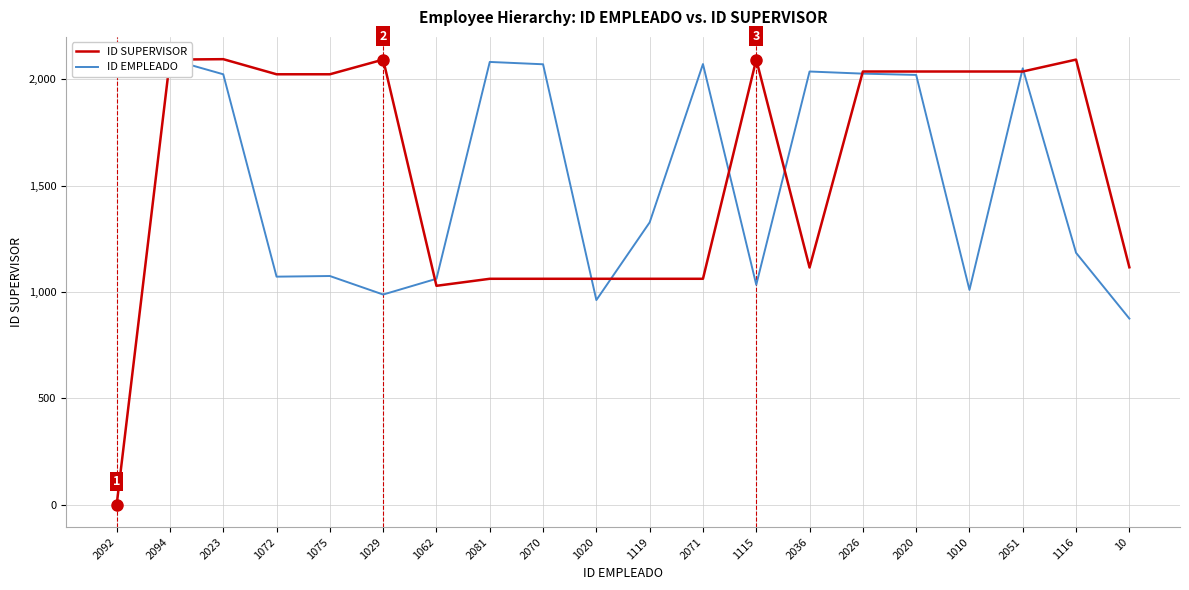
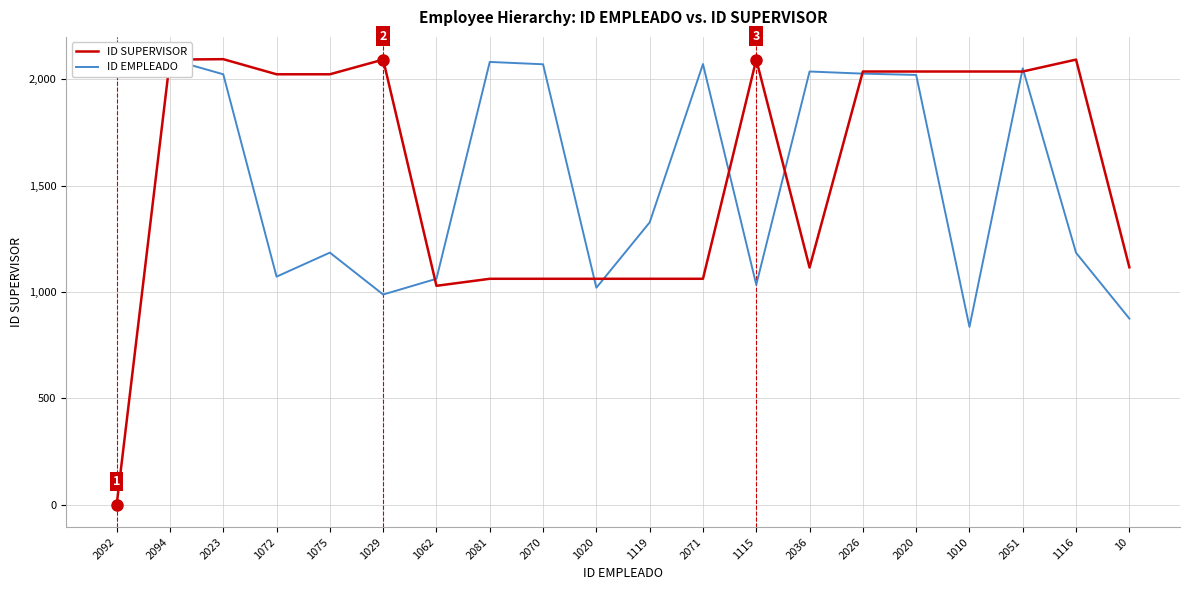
ID EMPLEADO, 1075: 1,080 -> 1,190
ID EMPLEADO, 1020: 960 -> 1,020
ID EMPLEADO, 1010: 1,010 -> 840
